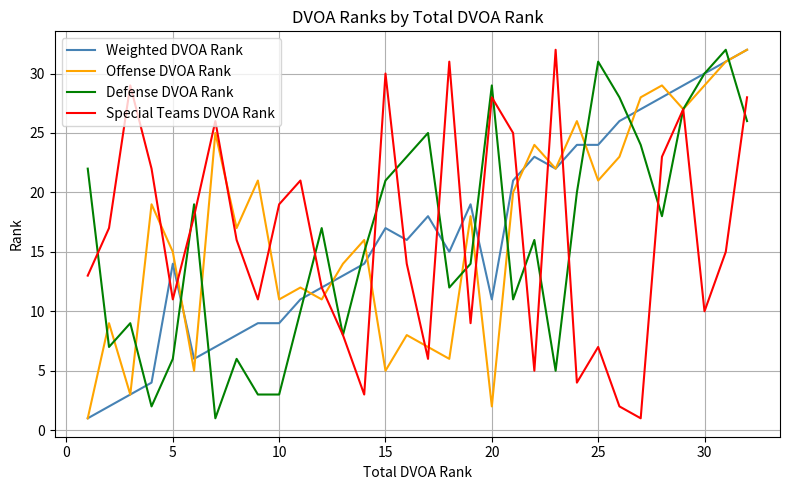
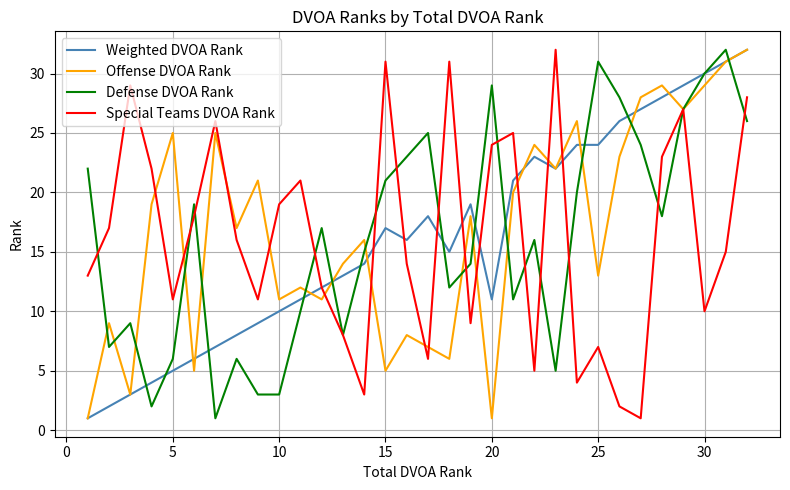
Weighted DVOA Rank, 5: 14 -> 5
Offense DVOA Rank, 5: 15 -> 25
Weighted DVOA Rank, 10: 9 -> 10
Special Teams DVOA Rank, 15: 30 -> 31
Offense DVOA Rank, 20: 2 -> 1
Special Teams DVOA Rank, 20: 28 -> 24
Offense DVOA Rank, 25: 21 -> 13
